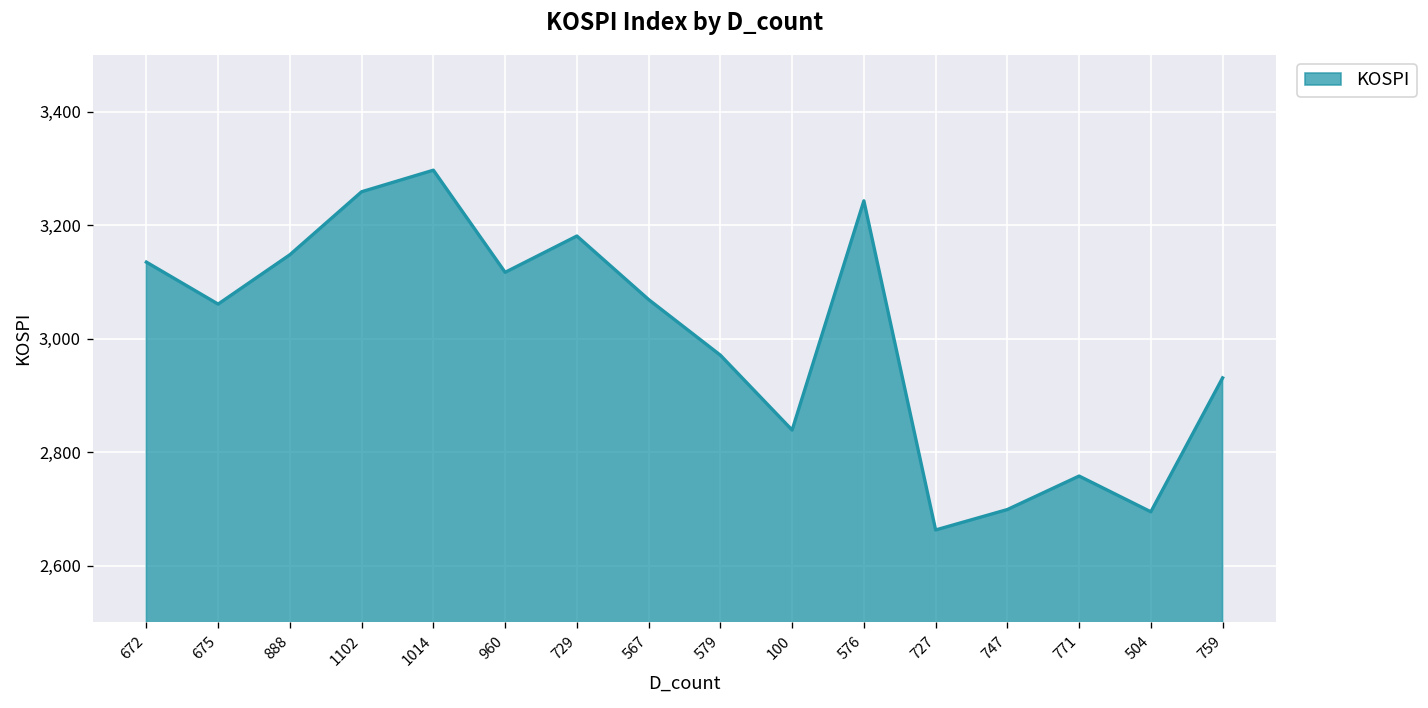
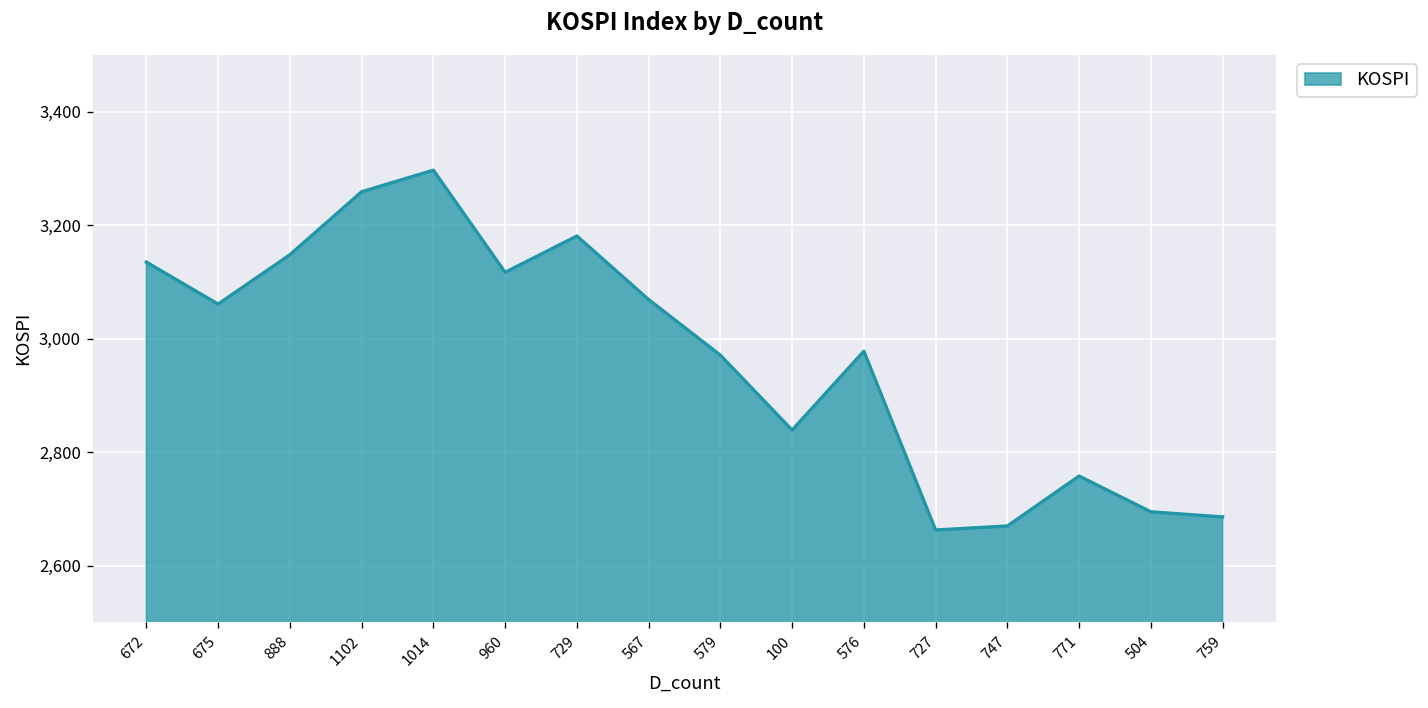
576: 3,240 -> 2,980
747: 2,700 -> 2,670
759: 2,930 -> 2,690
